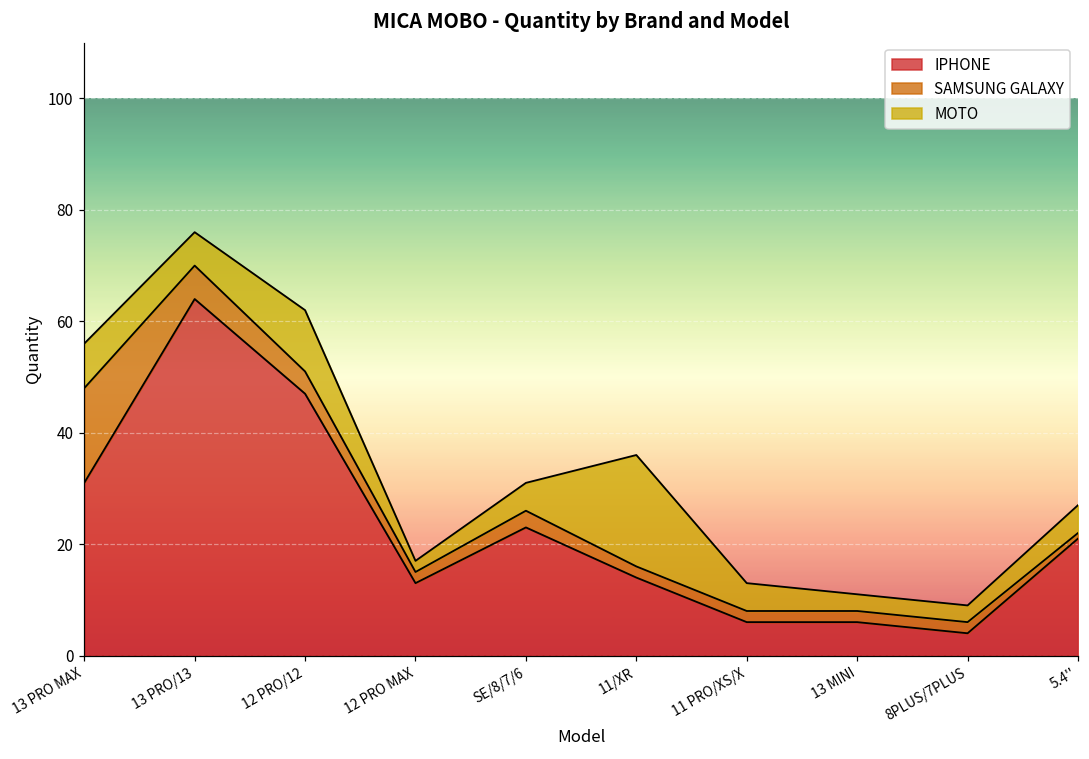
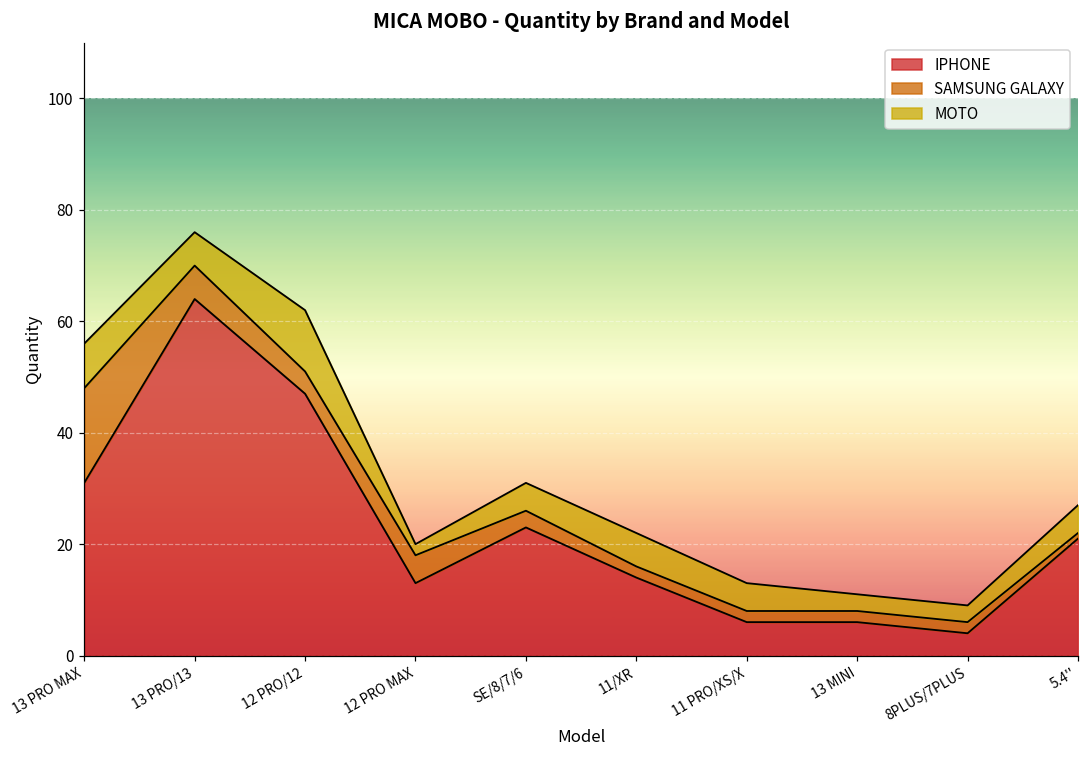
SAMSUNG GALAXY, 12 PRO MAX: 2 -> 5
MOTO, 11/XR: 20 -> 6
